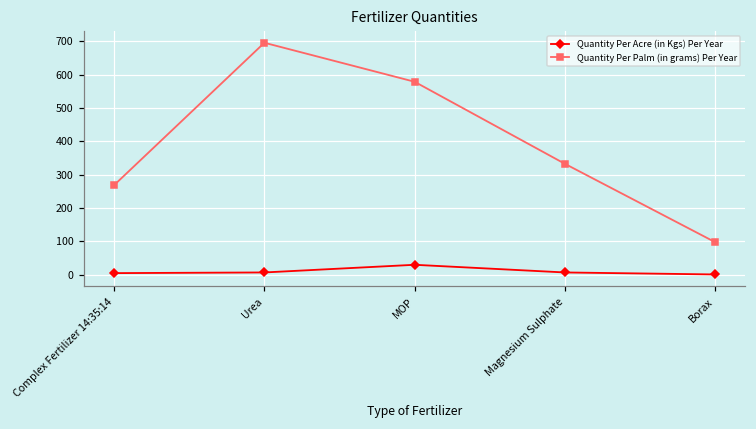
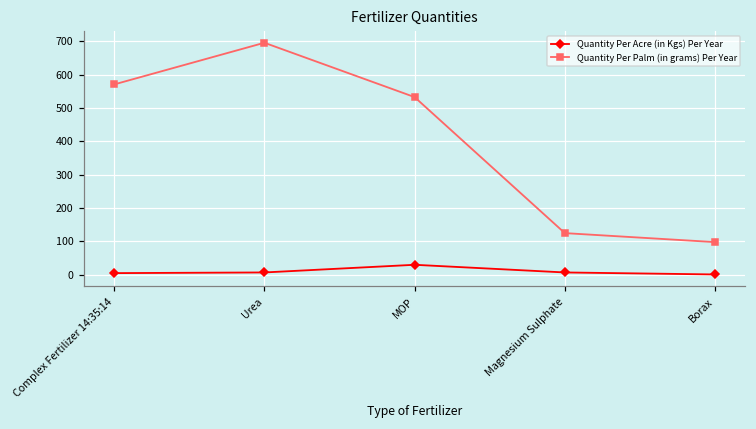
Quantity Per Palm (in grams) Per Year, Complex Fertilizer 14:35:14: 270 -> 570
Quantity Per Palm (in grams) Per Year, MOP: 580 -> 530
Quantity Per Palm (in grams) Per Year, Magnesium Sulphate: 330 -> 130
